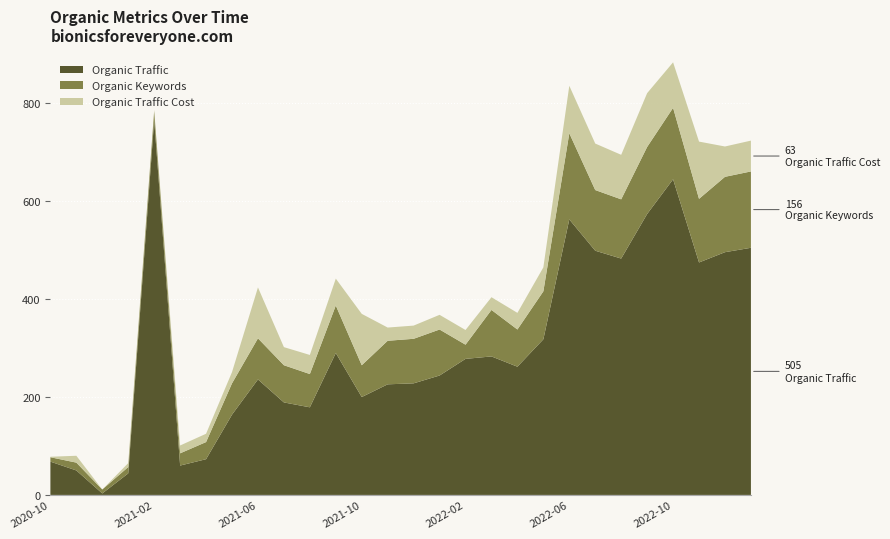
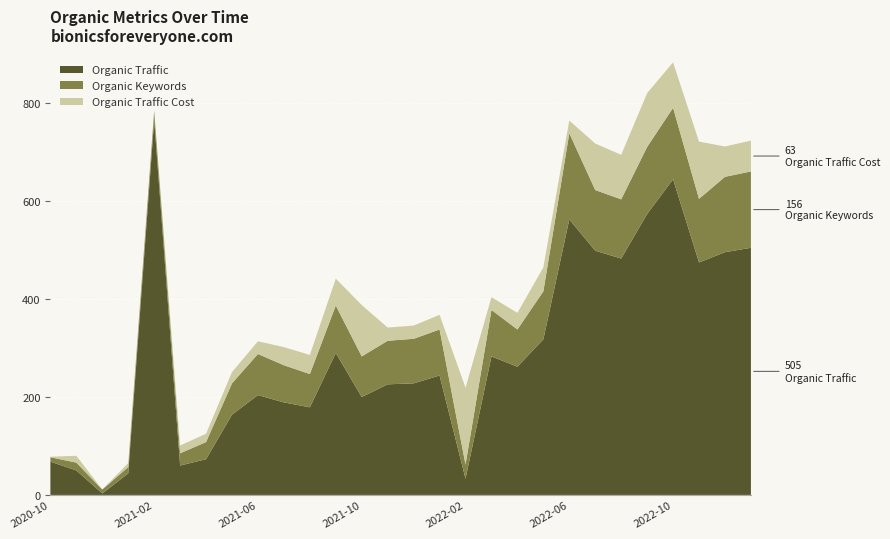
Organic Traffic, 2021-06: 240 -> 200
Organic Traffic Cost, 2021-06: 100 -> 30
Organic Keywords, 2021-10: 70 -> 80
Organic Traffic, 2022-02: 280 -> 30
Organic Traffic Cost, 2022-02: 30 -> 160
Organic Traffic Cost, 2022-06: 100 -> 30
